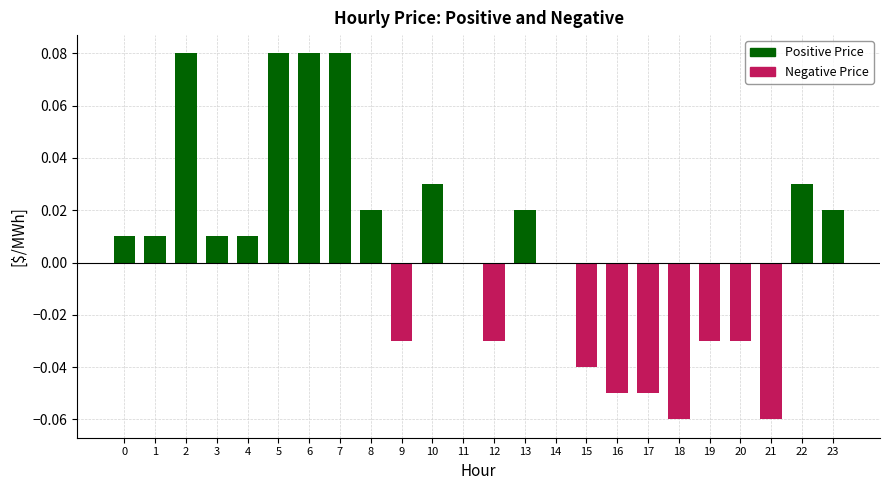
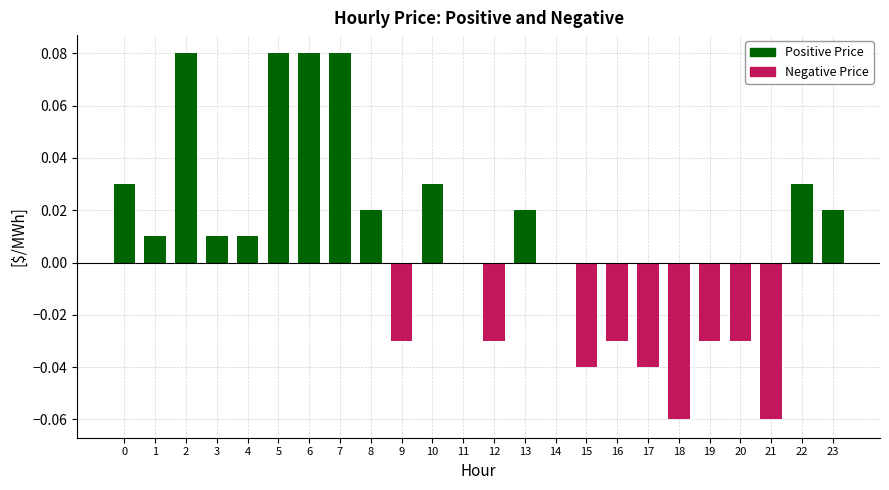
Positive Price, 0: 0.01 -> 0.03
Negative Price, 16: -0.05 -> -0.03
Negative Price, 17: -0.05 -> -0.04
